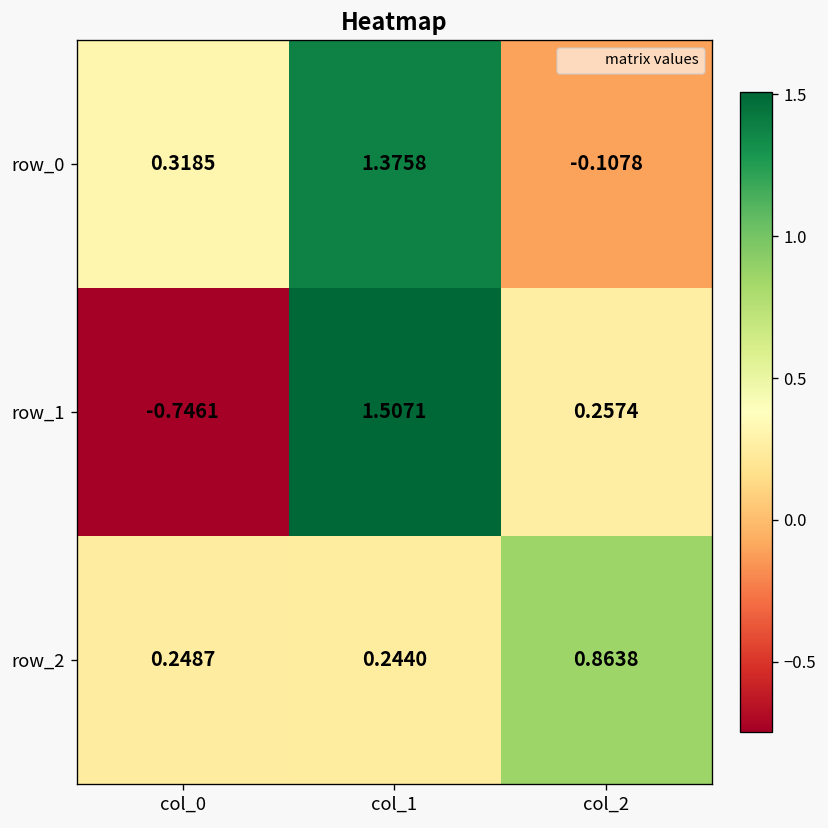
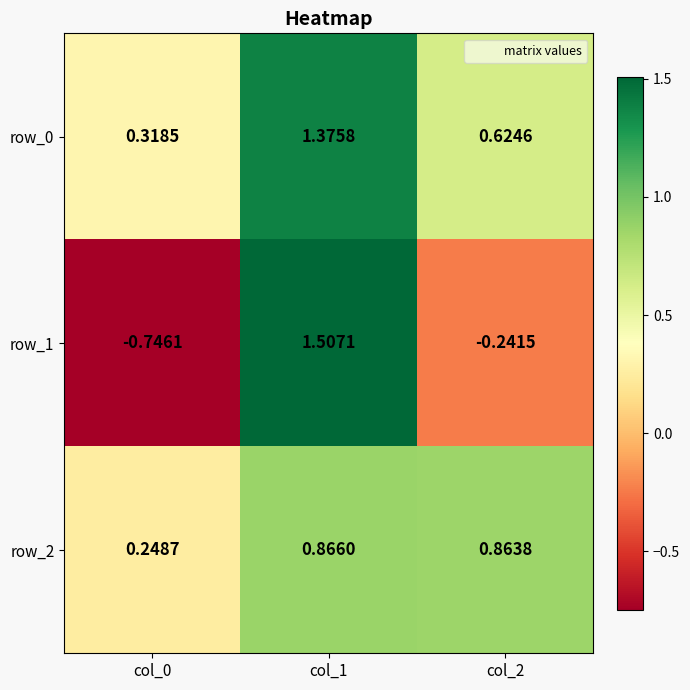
row_0, col_2: -0.1078 -> 0.6246
row_1, col_2: 0.2574 -> -0.2415
row_2, col_1: 0.2440 -> 0.8660
